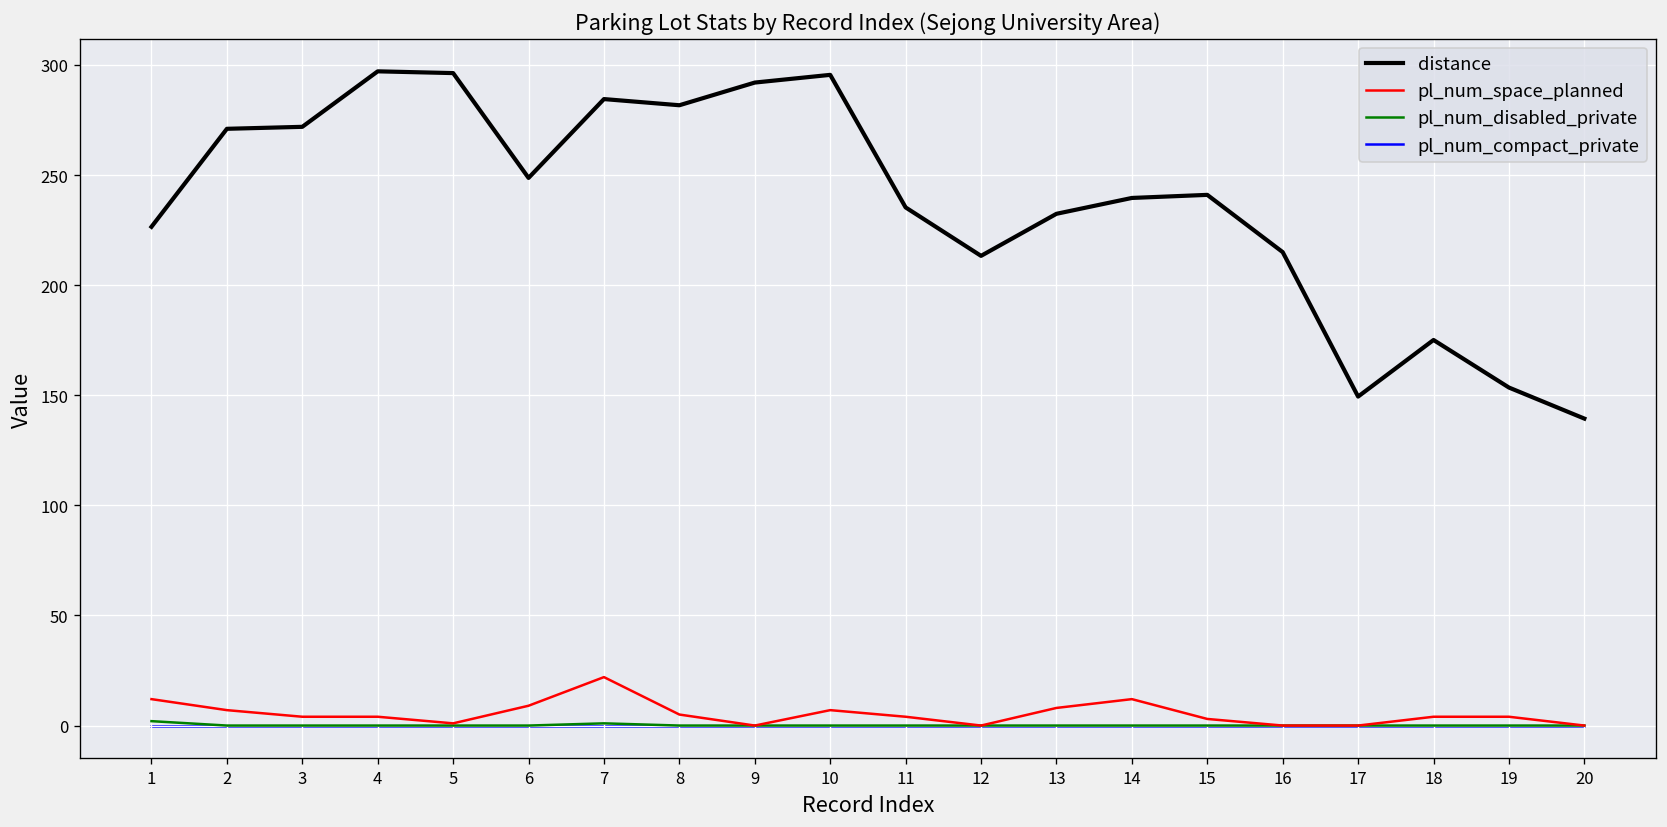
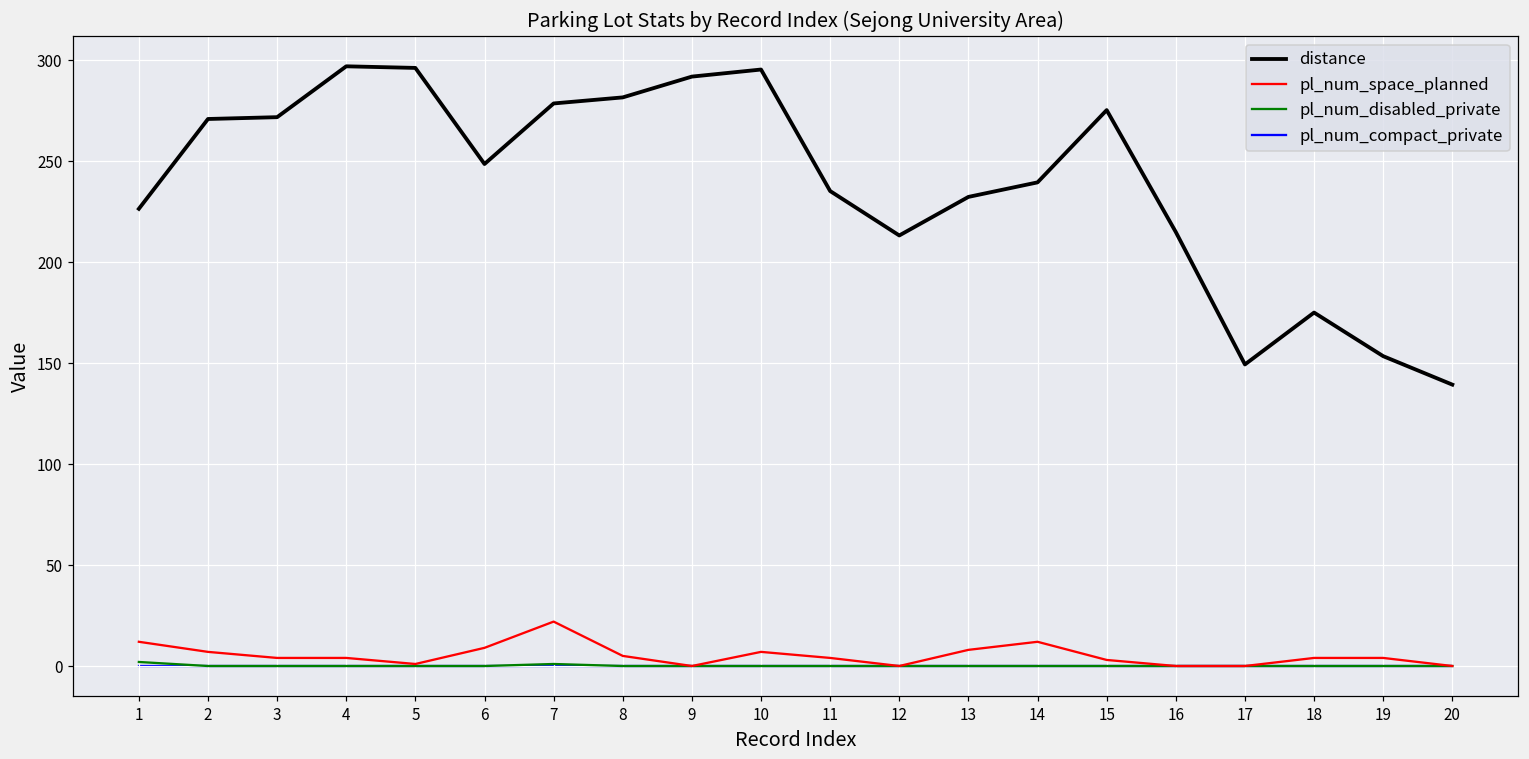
distance, 7: 285 -> 279
distance, 15: 241 -> 275
